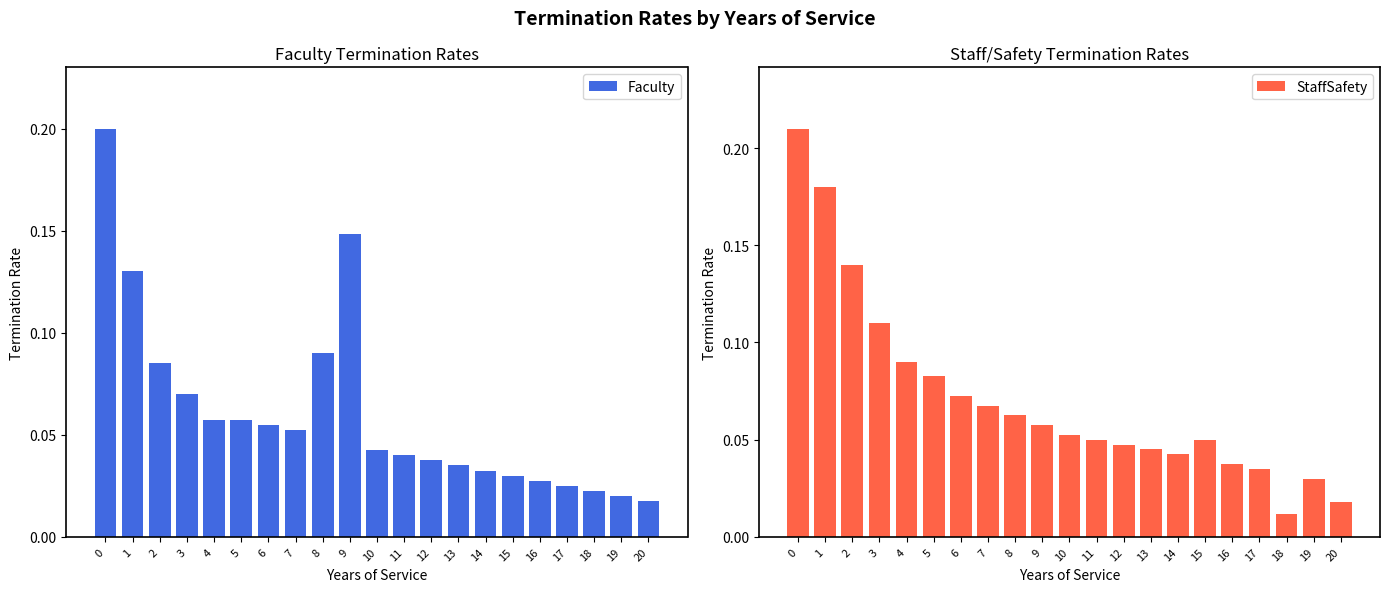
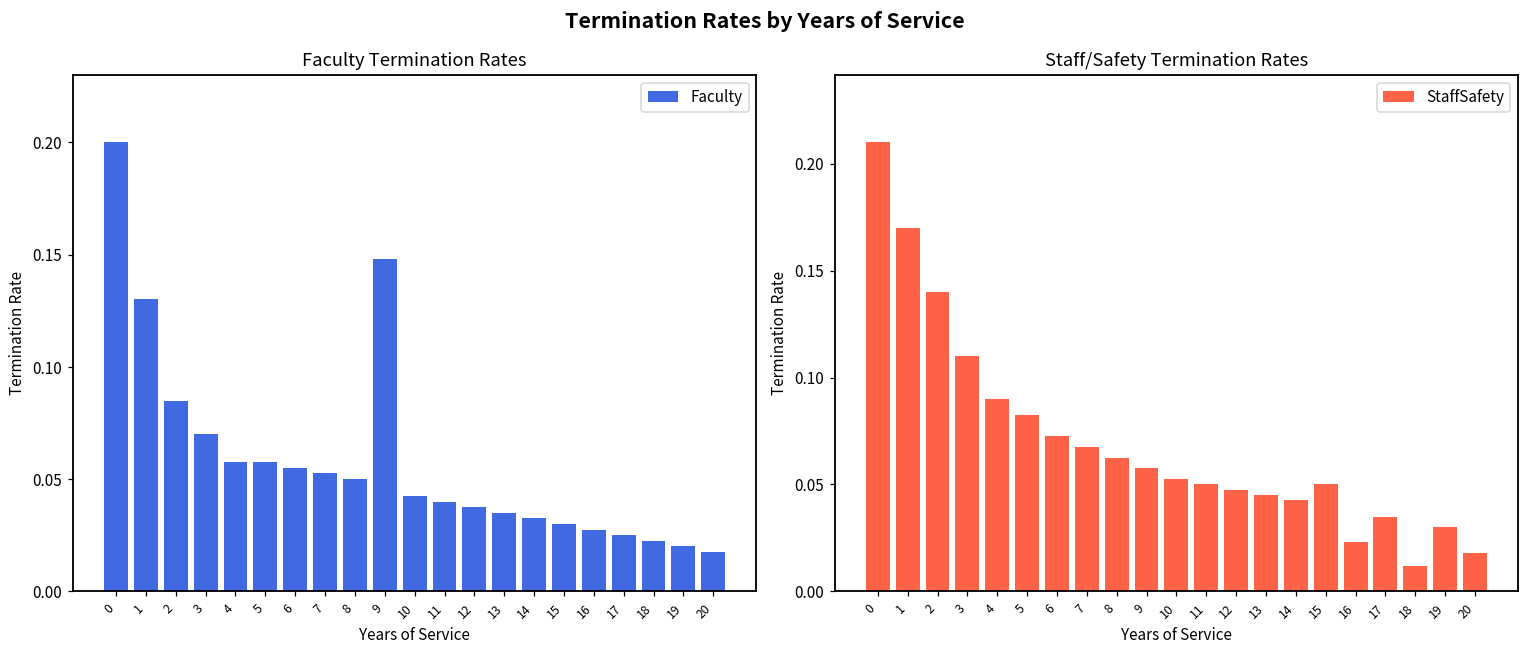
Faculty Termination Rates, 8: 0.09 -> 0.05
Staff/Safety Termination Rates, 1: 0.18 -> 0.17
Staff/Safety Termination Rates, 16: 0.038 -> 0.023
